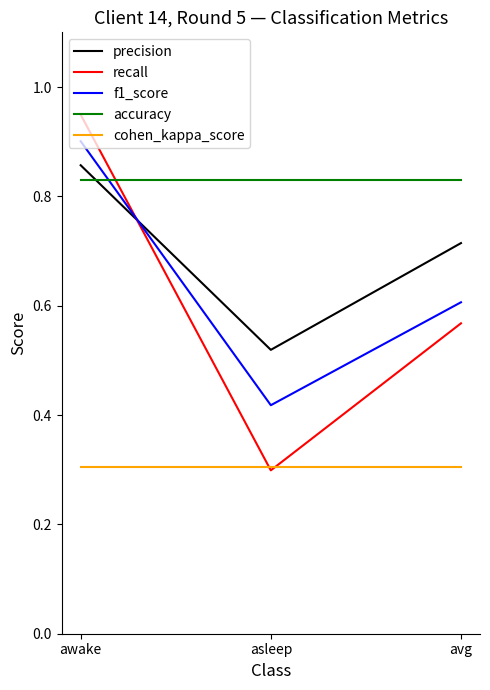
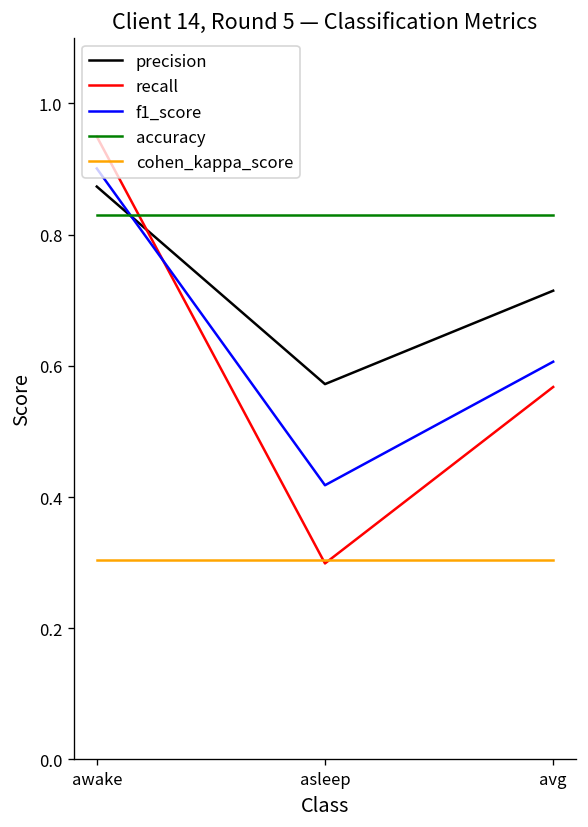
precision, awake: 0.86 -> 0.87
precision, asleep: 0.52 -> 0.57
